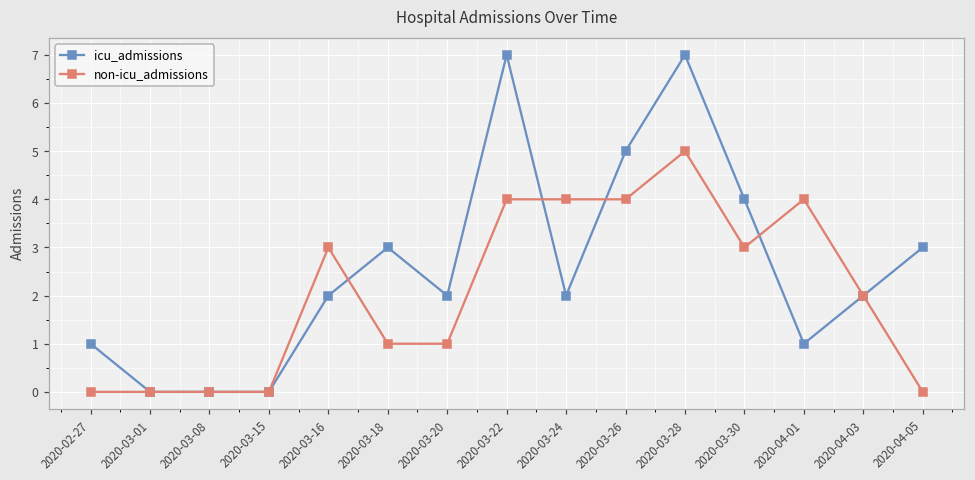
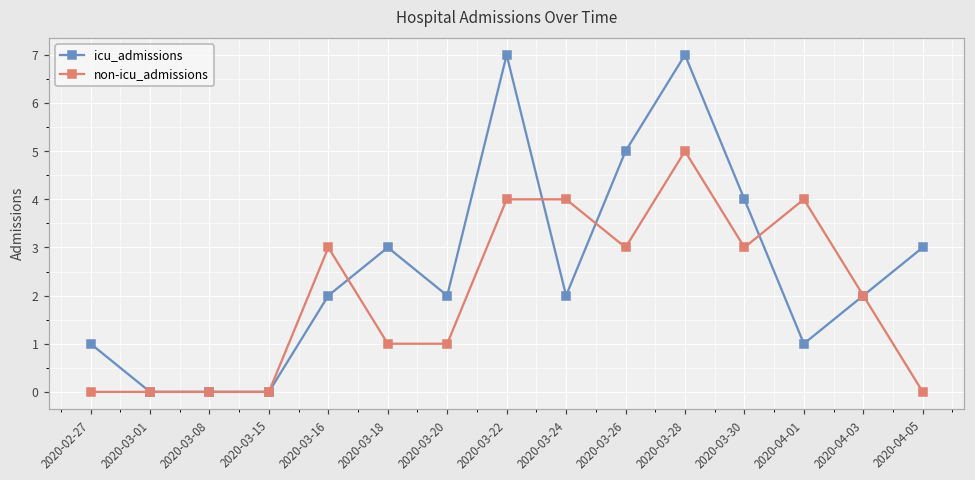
non-icu_admissions, 2020-03-26: 4 -> 3
